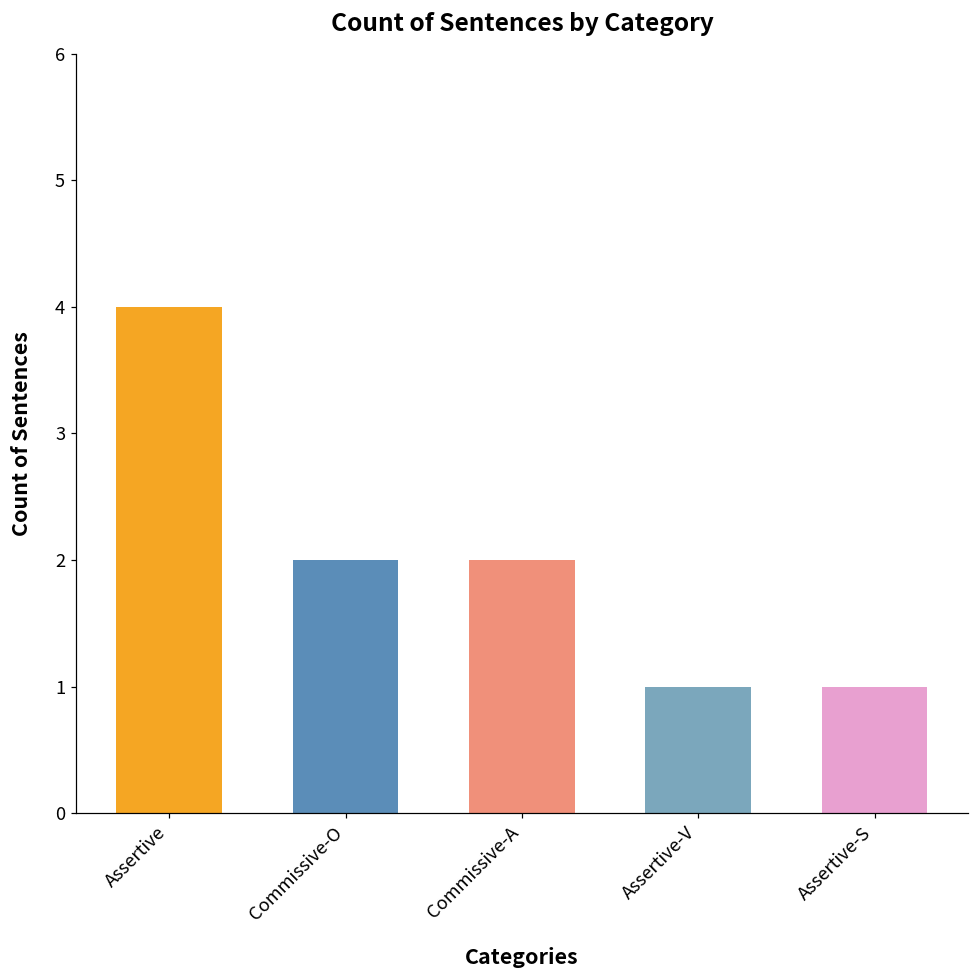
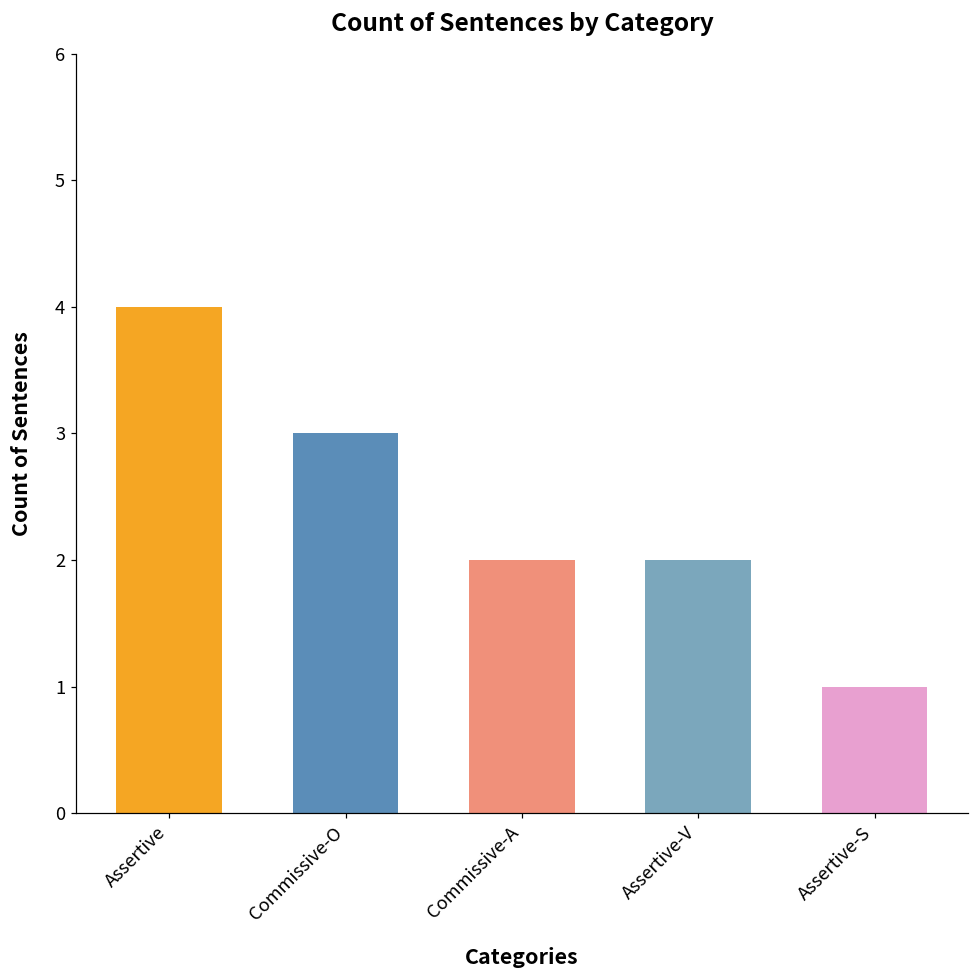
Commissive-O: 2 -> 3
Assertive-V: 1 -> 2
